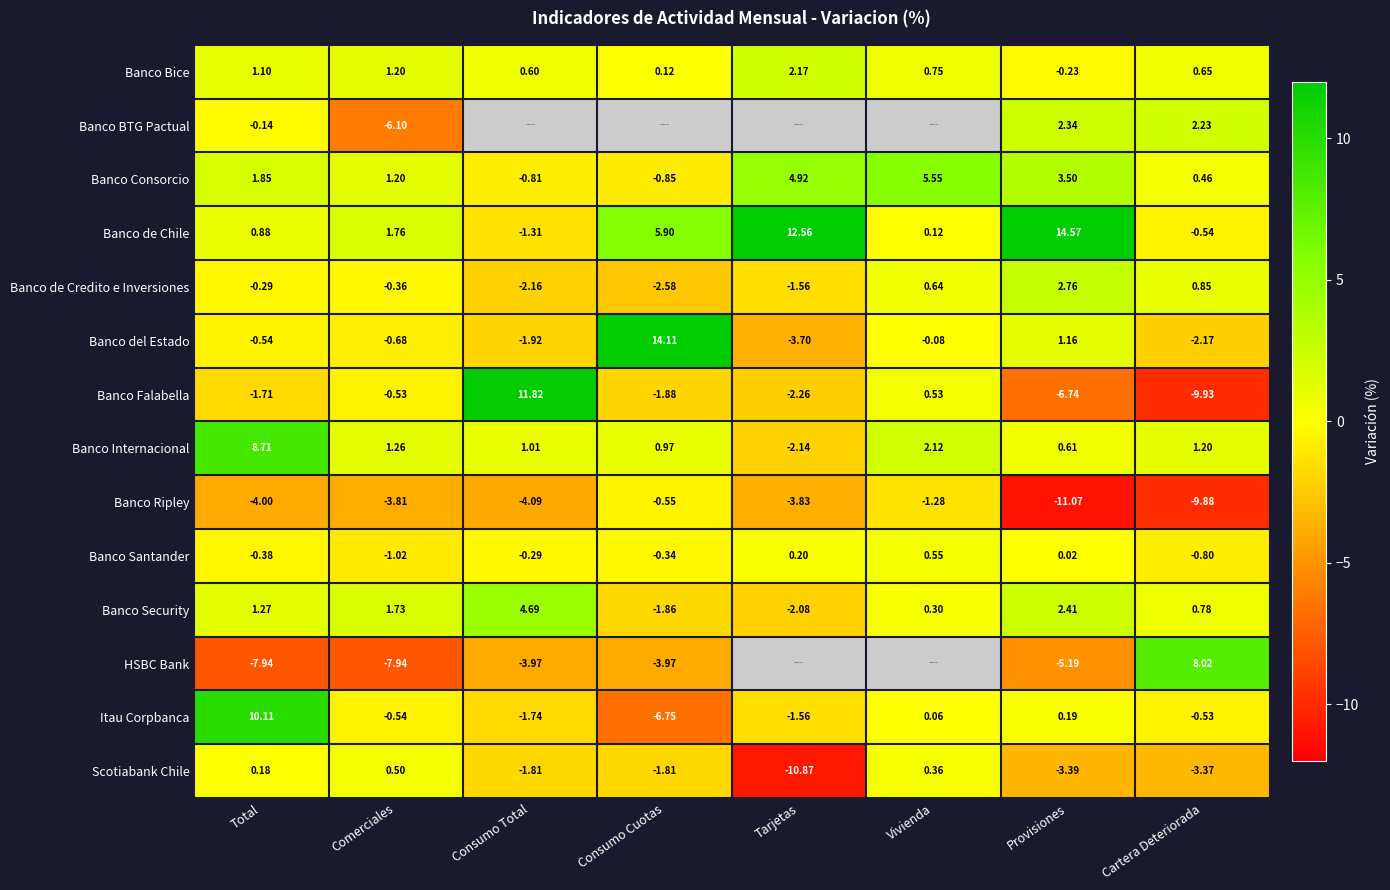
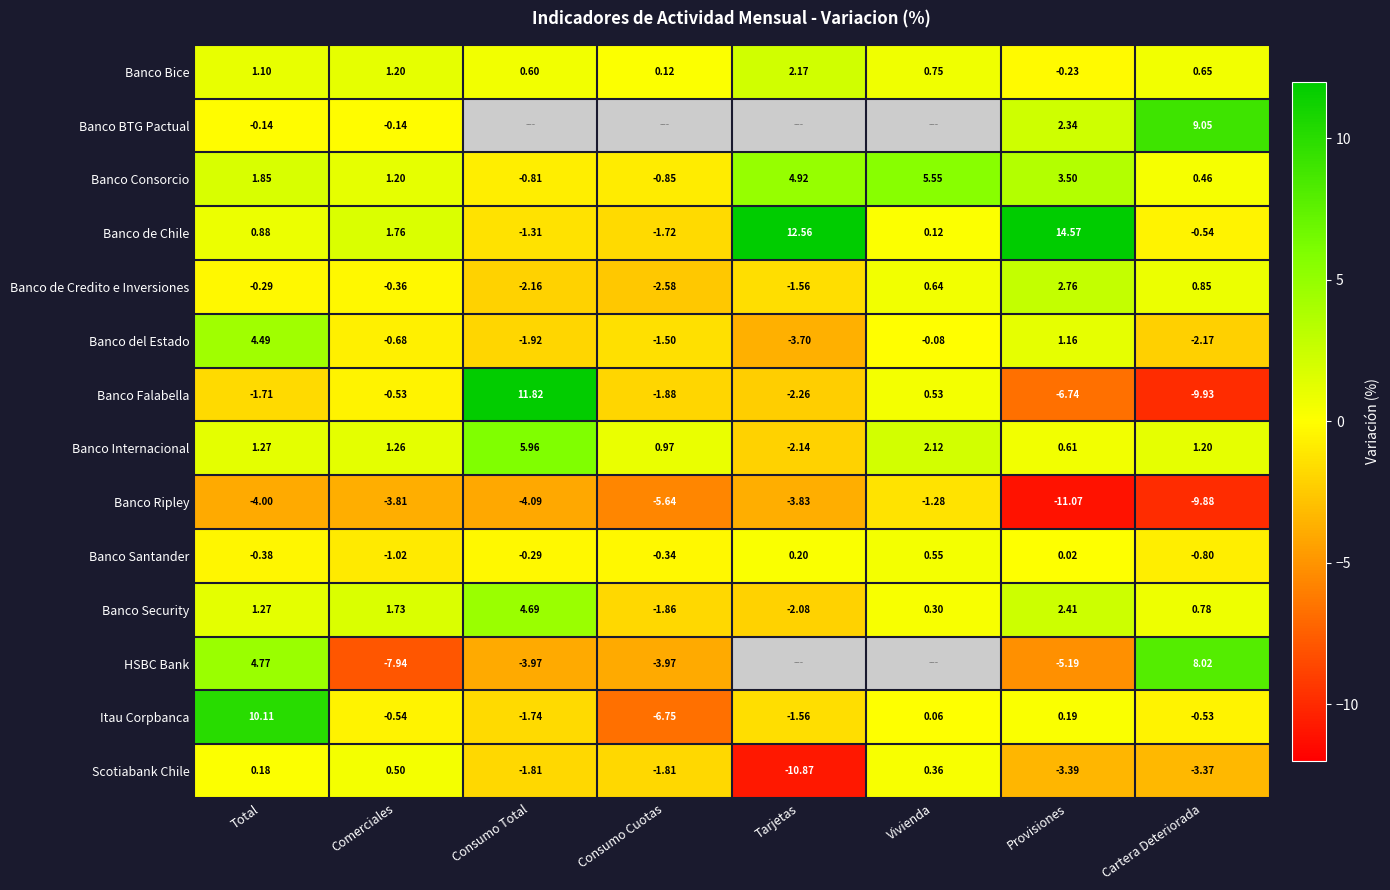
Banco BTG Pactual, Comerciales: -6.10 -> -0.14
Banco BTG Pactual, Cartera Deteriorada: 2.23 -> 9.05
Banco de Chile, Consumo Cuotas: 5.90 -> -1.72
Banco del Estado, Total: -0.54 -> 4.49
Banco del Estado, Consumo Cuotas: 14.11 -> -1.50
Banco Internacional, Total: 8.71 -> 1.27
Banco Internacional, Consumo Total: 1.01 -> 5.96
Banco Ripley, Consumo Cuotas: -0.55 -> -5.64
HSBC Bank, Total: -7.94 -> 4.77
